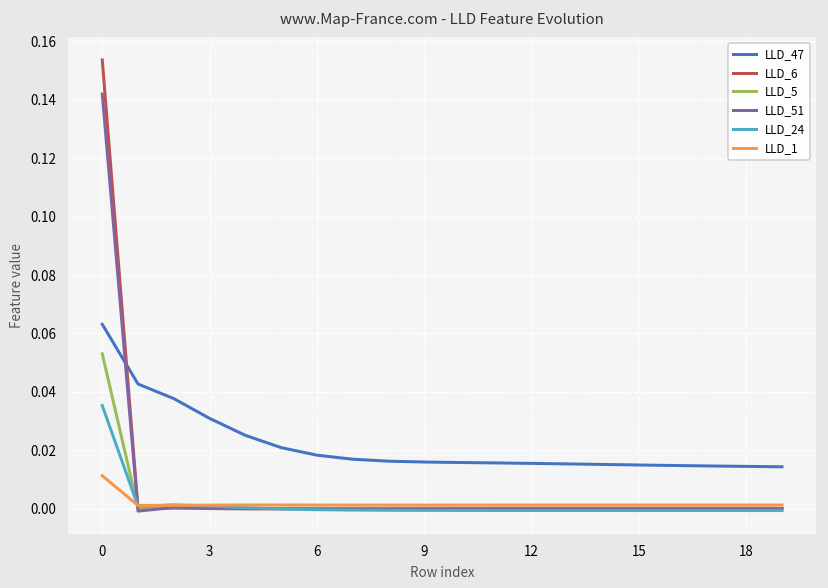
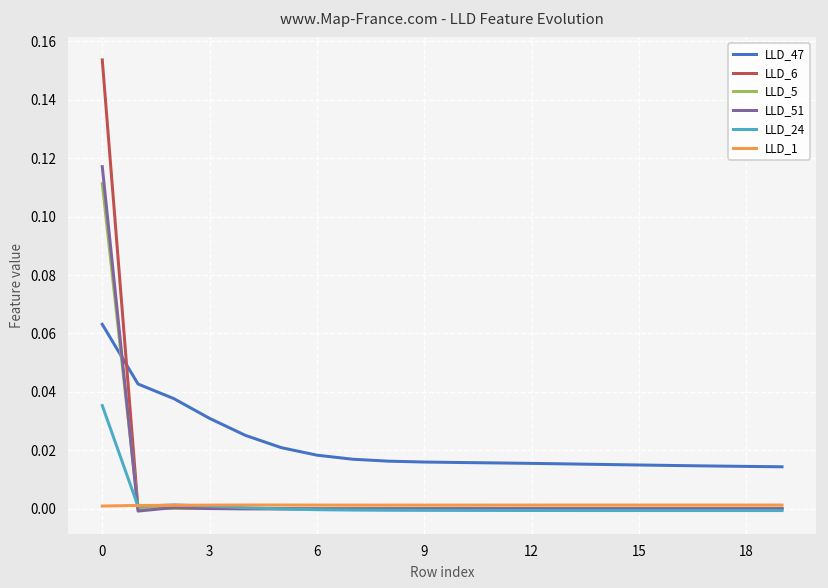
LLD_5, 0: 0.053 -> 0.111
LLD_51, 0: 0.142 -> 0.117
LLD_1, 0: 0.011 -> 0.001
